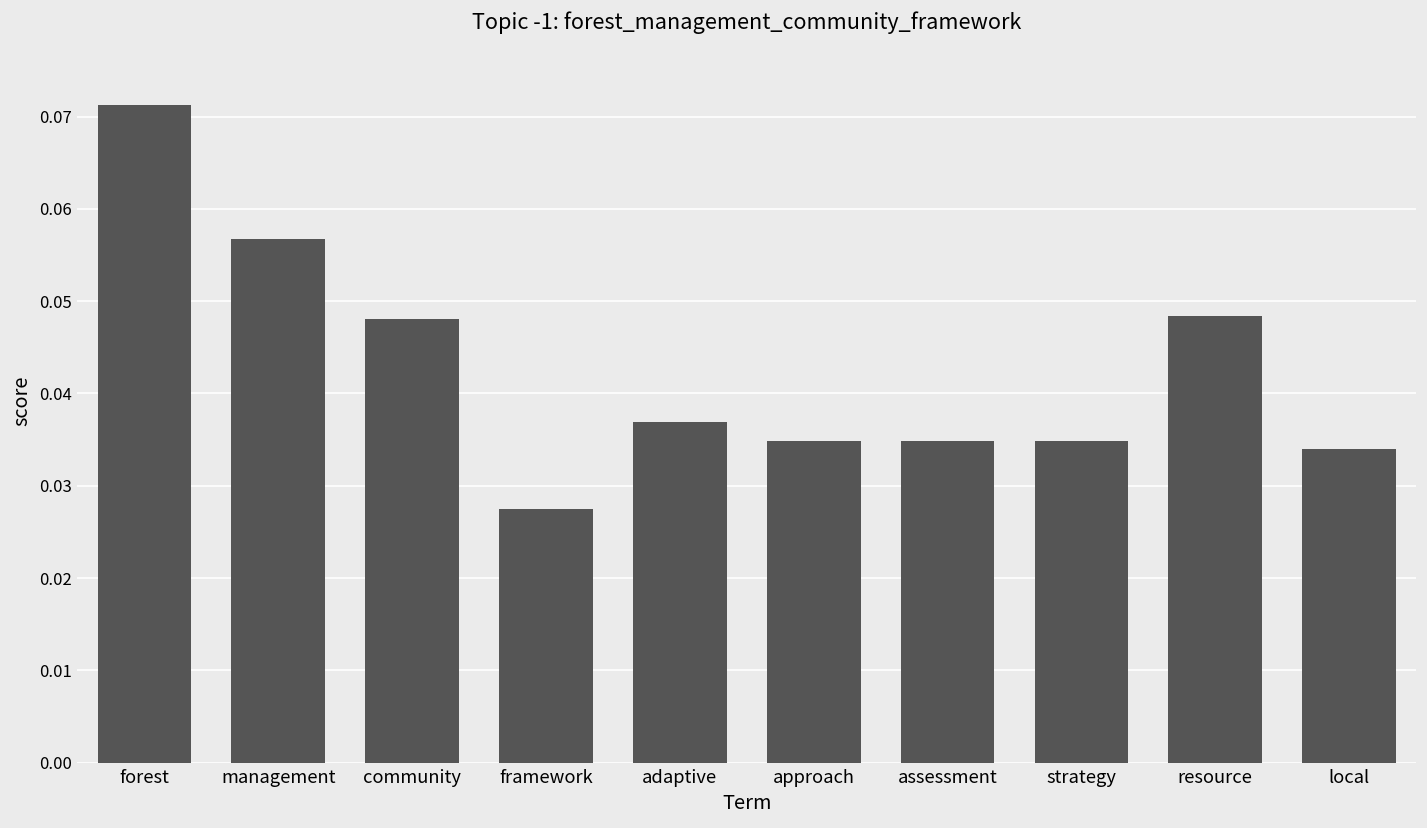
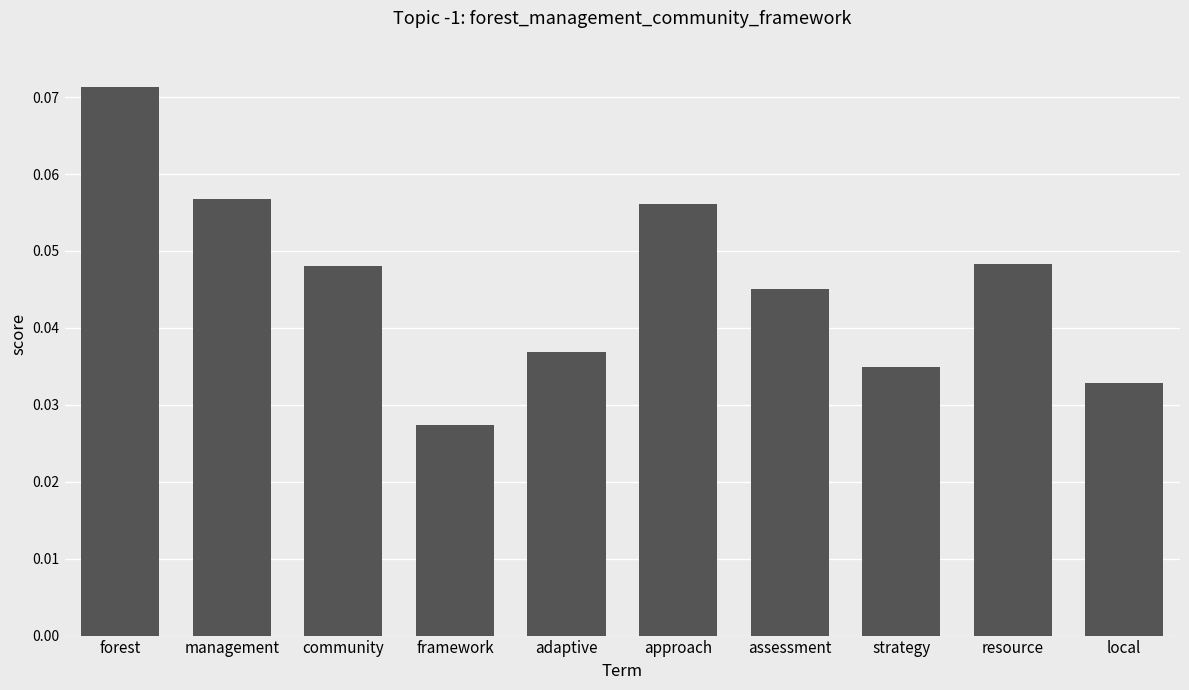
approach: 0.035 -> 0.056
assessment: 0.035 -> 0.045
local: 0.034 -> 0.033
